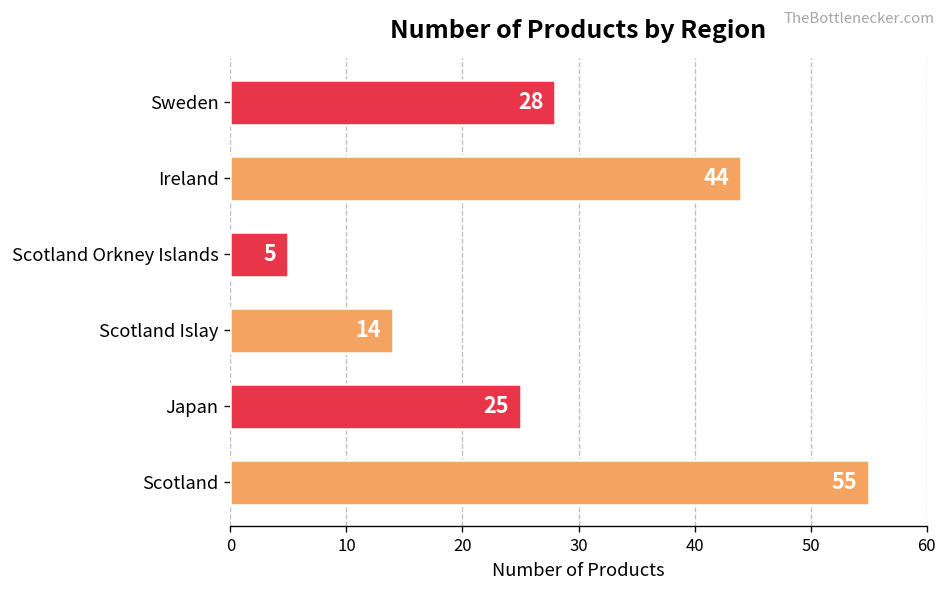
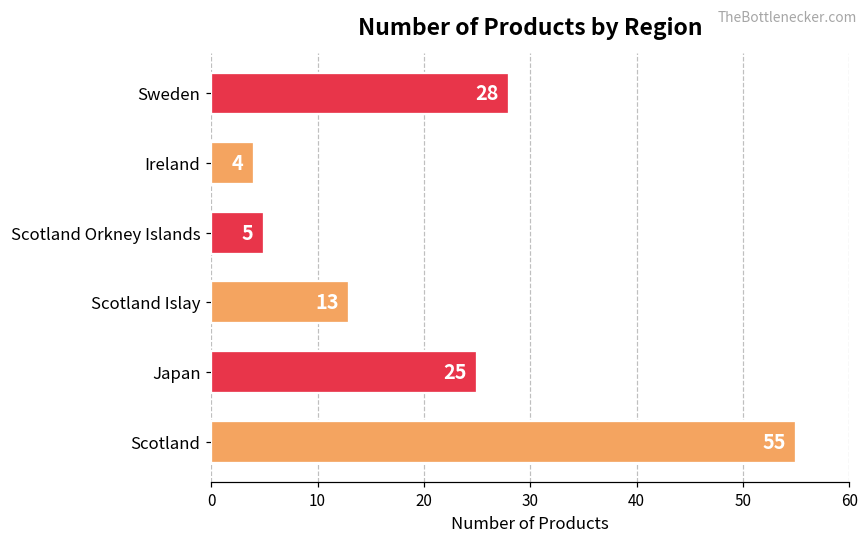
Ireland: 44 -> 4
Scotland Islay: 14 -> 13
